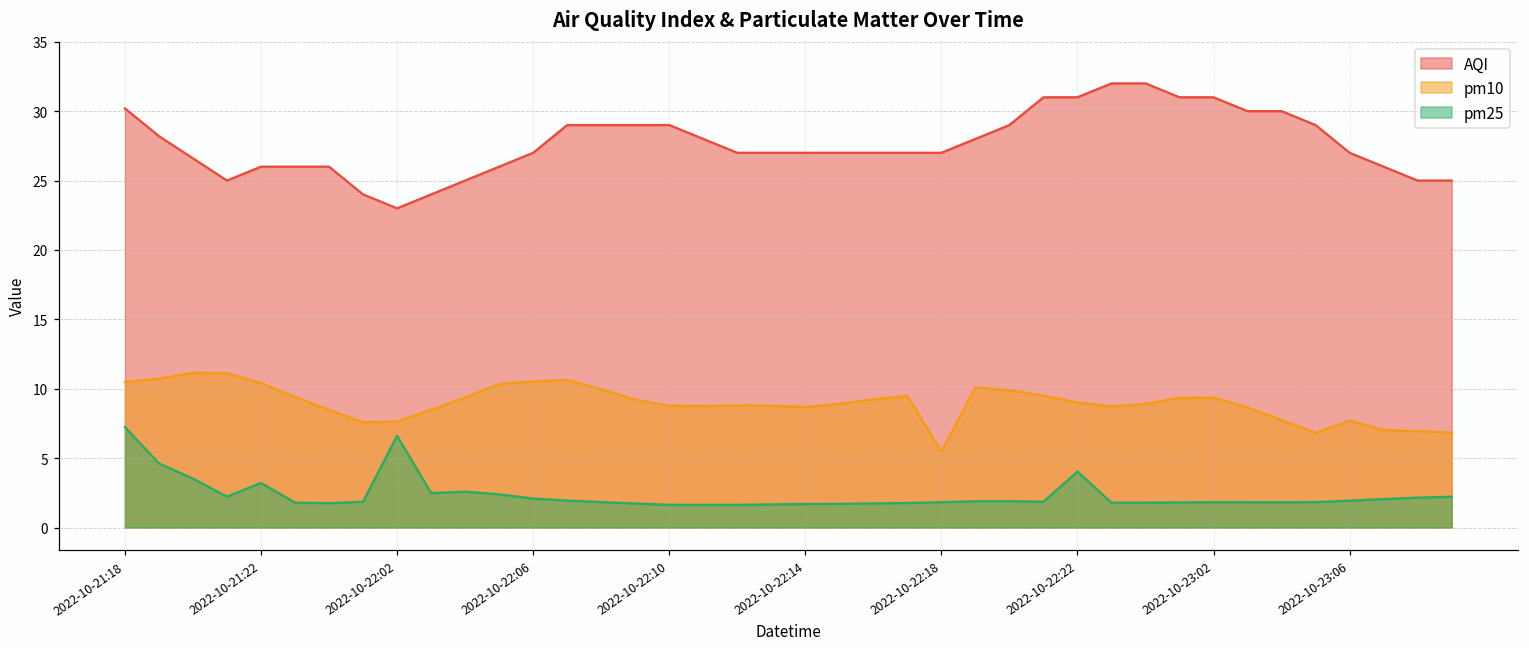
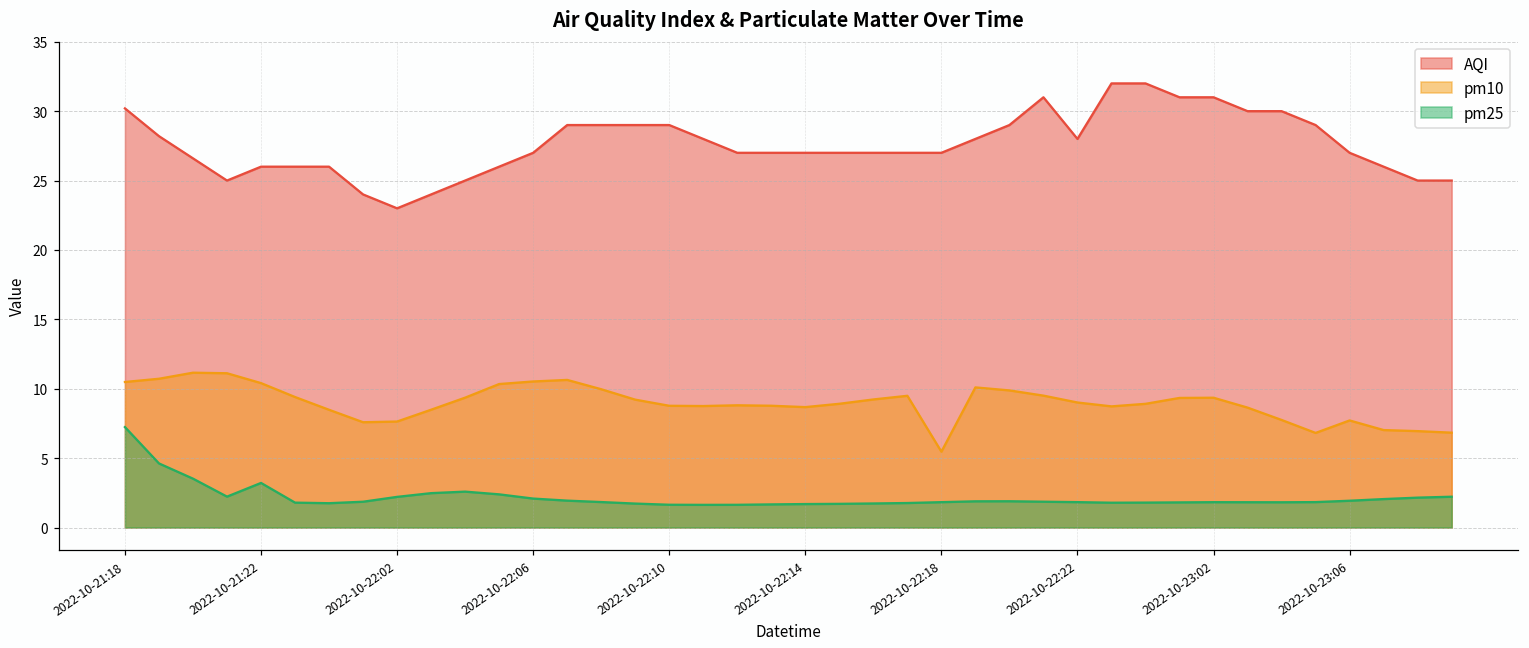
pm25, 2022-10-22:02: 6.6 -> 2.2
AQI, 2022-10-22:22: 31 -> 28
pm25, 2022-10-22:22: 4.0 -> 1.8
